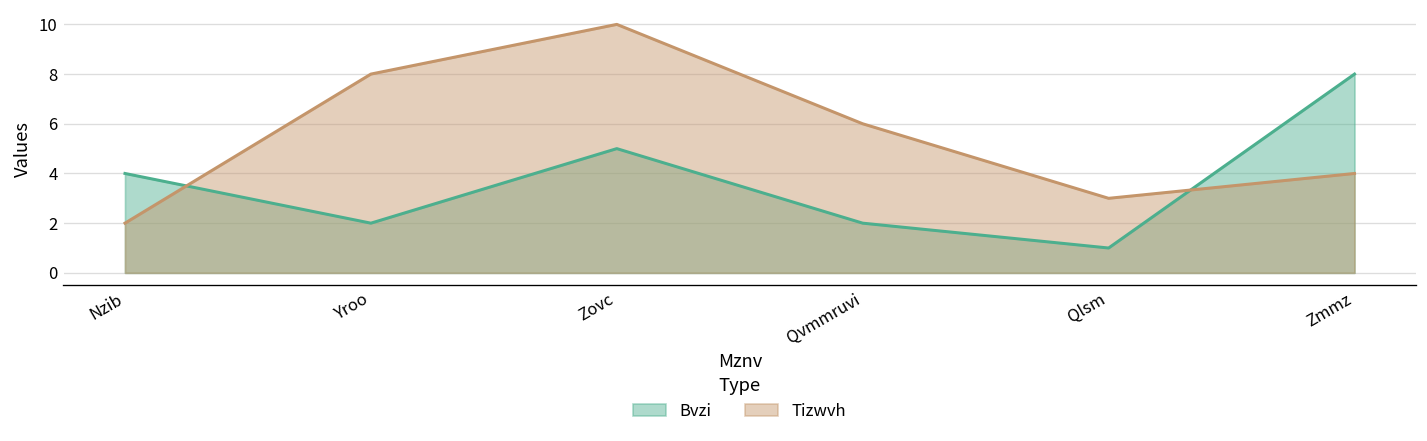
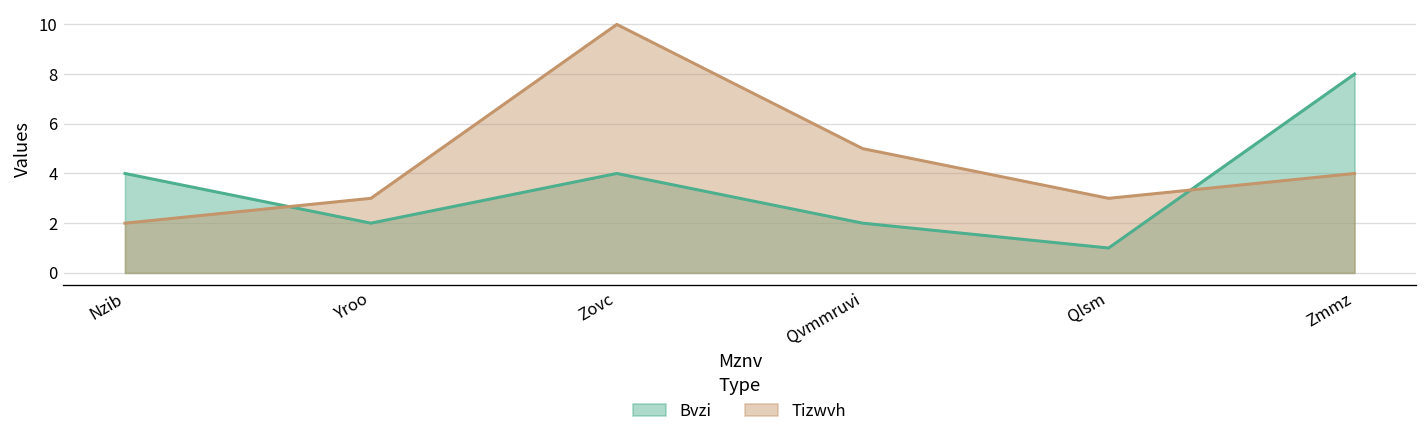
Tizwvh, Yroo: 8 -> 3
Bvzi, Zovc: 5 -> 4
Tizwvh, Qvmmruvi: 6 -> 5
